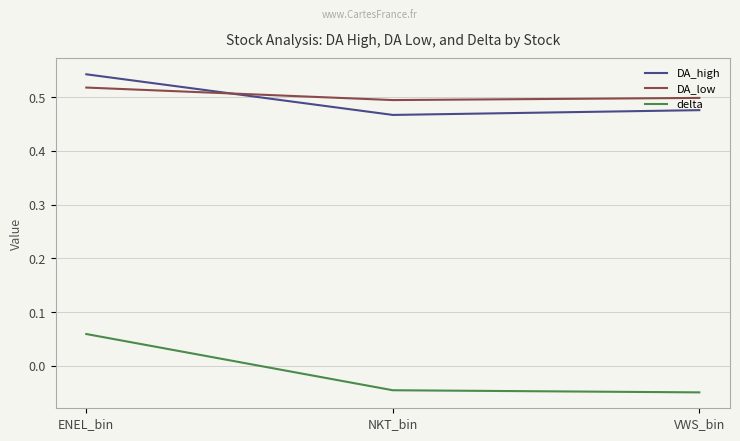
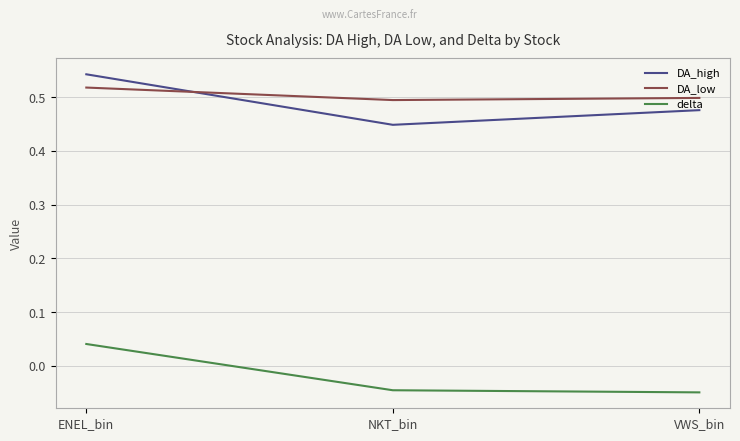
delta, ENEL_bin: 0.06 -> 0.04
DA_high, NKT_bin: 0.47 -> 0.45
